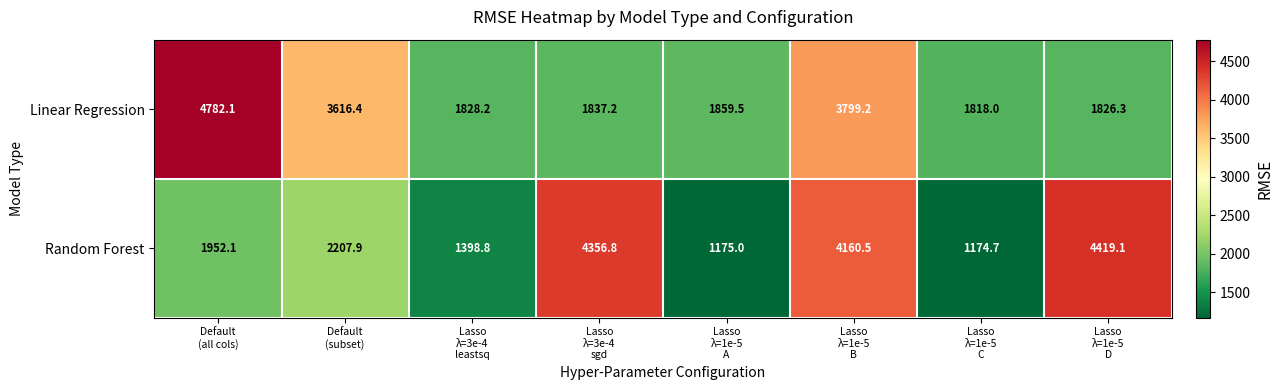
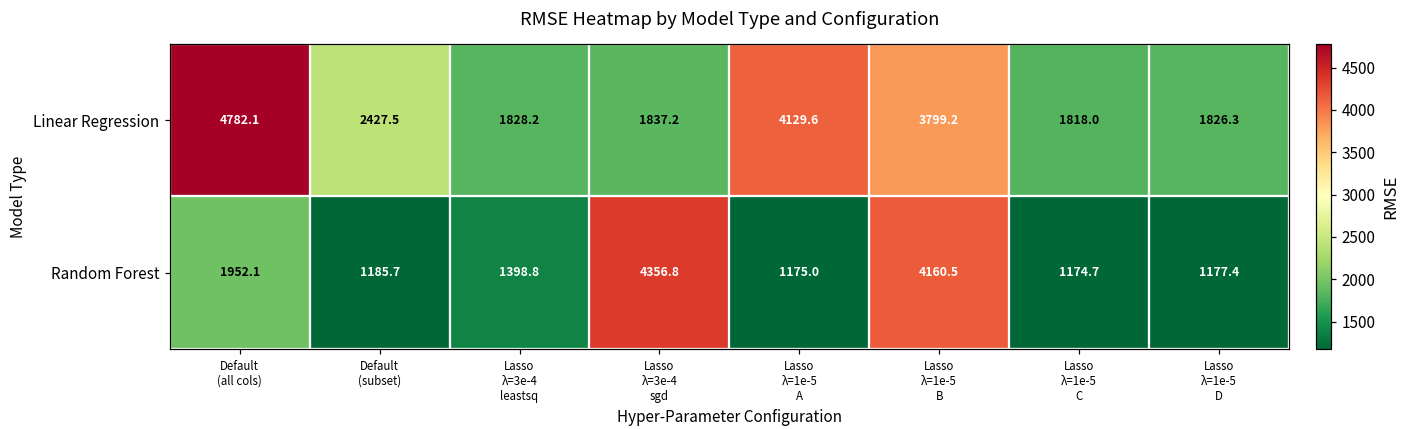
Linear Regression, Default (subset): 3616.4 -> 2427.5
Linear Regression, Lasso λ=1e-5 A: 1859.5 -> 4129.6
Random Forest, Default (subset): 2207.9 -> 1185.7
Random Forest, Lasso λ=1e-5 D: 4419.1 -> 1177.4
